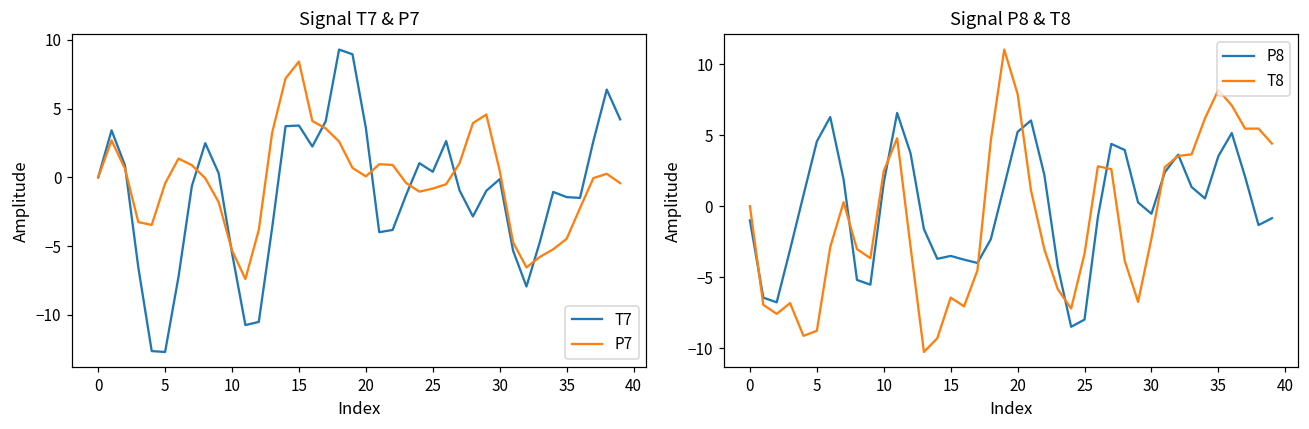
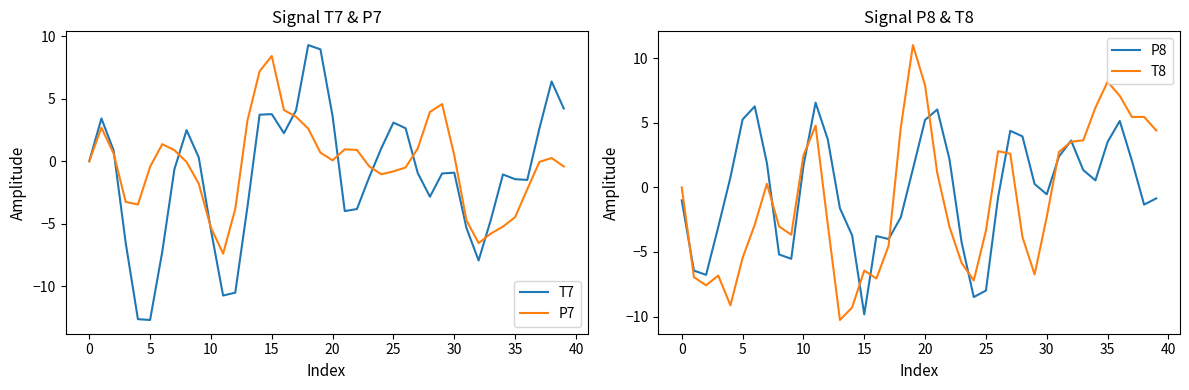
Signal T7 & P7, T7, 25: 0.4 -> 3.1
Signal T7 & P7, T7, 30: -0.1 -> -0.9
Signal P8 & T8, P8, 5: 4.6 -> 5.3
Signal P8 & T8, T8, 5: -8.8 -> -5.5
Signal P8 & T8, P8, 15: -3.5 -> -9.8
